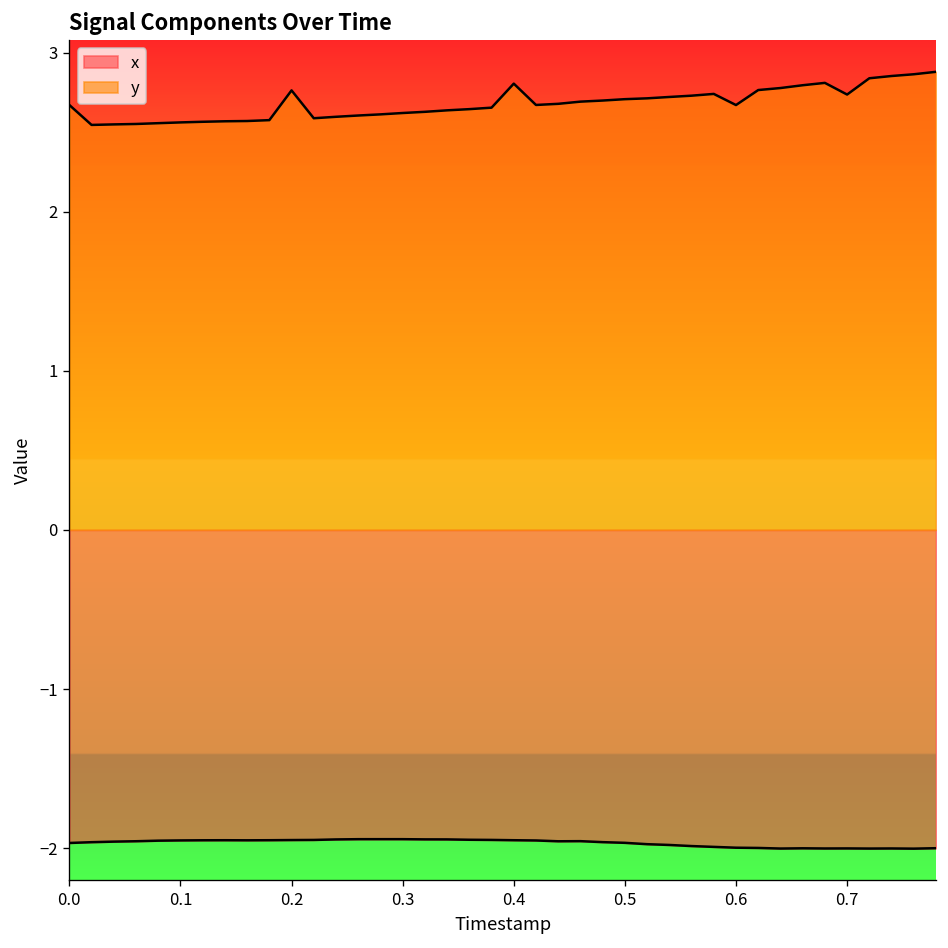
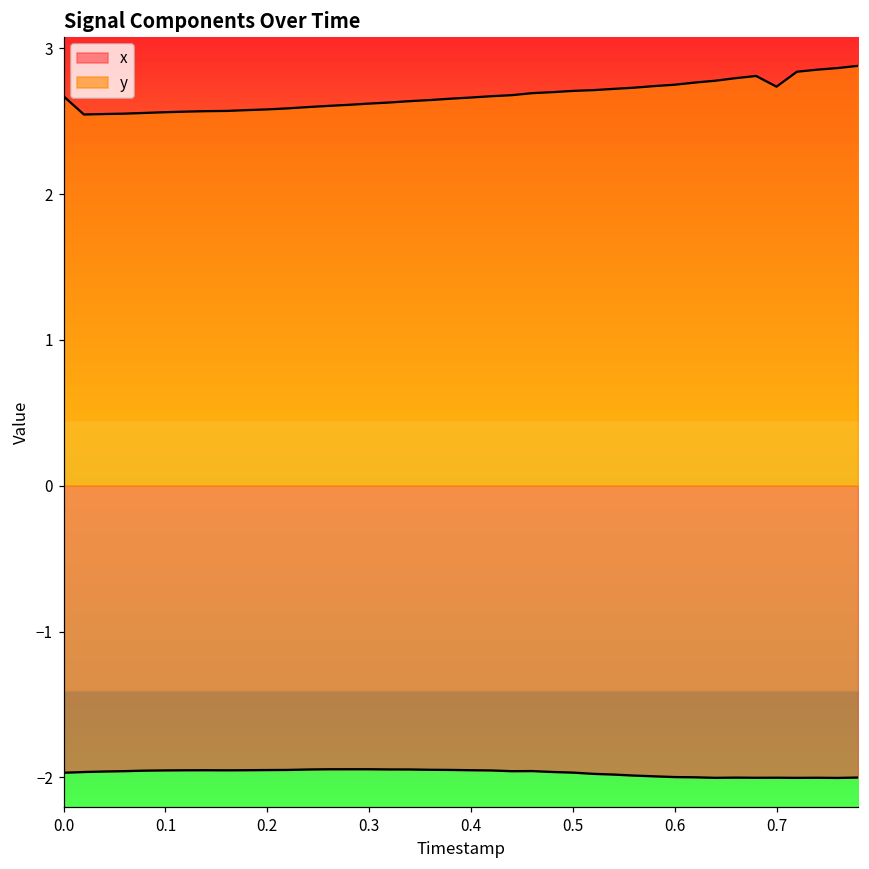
y, 0.2: 2.76 -> 2.58
y, 0.4: 2.80 -> 2.66
y, 0.6: 2.67 -> 2.75
